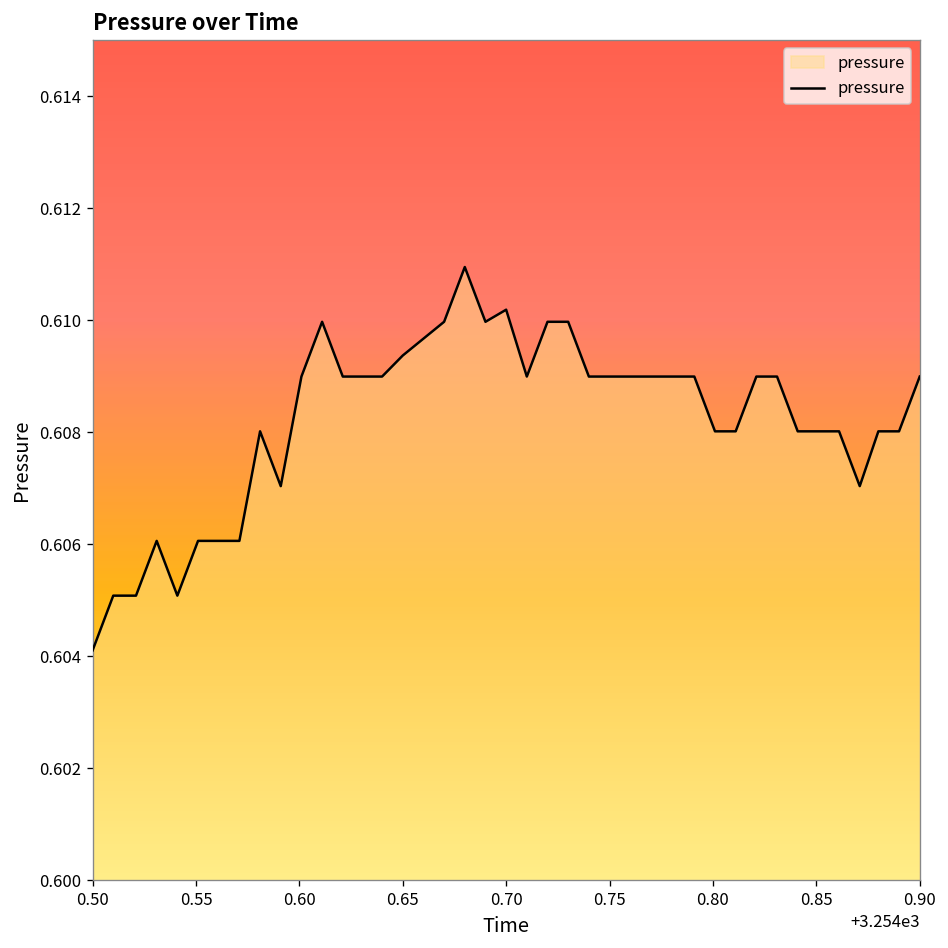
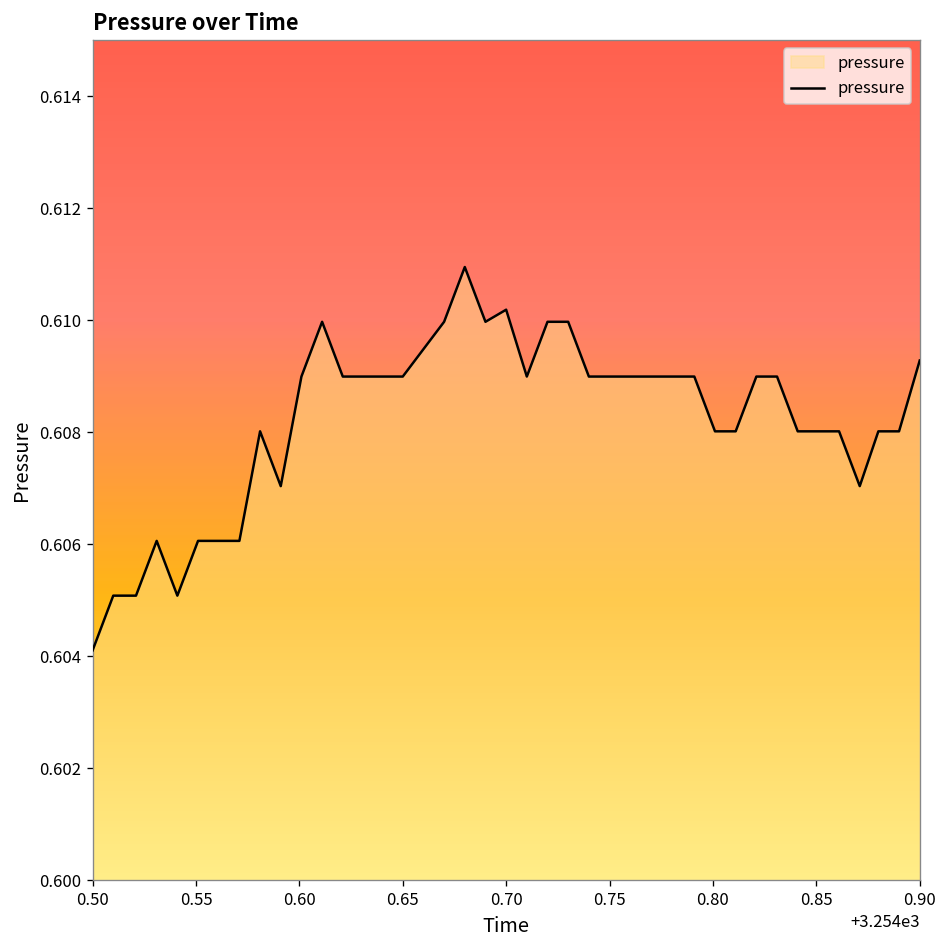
0.65: 0.6094 -> 0.6090
0.90: 0.6090 -> 0.6093
